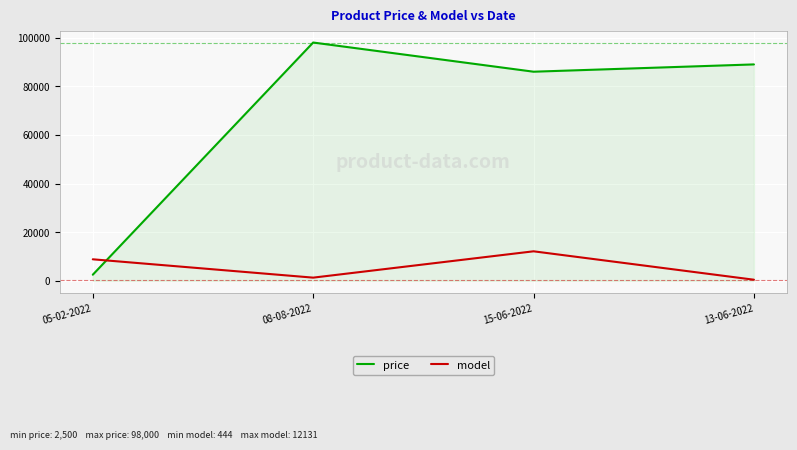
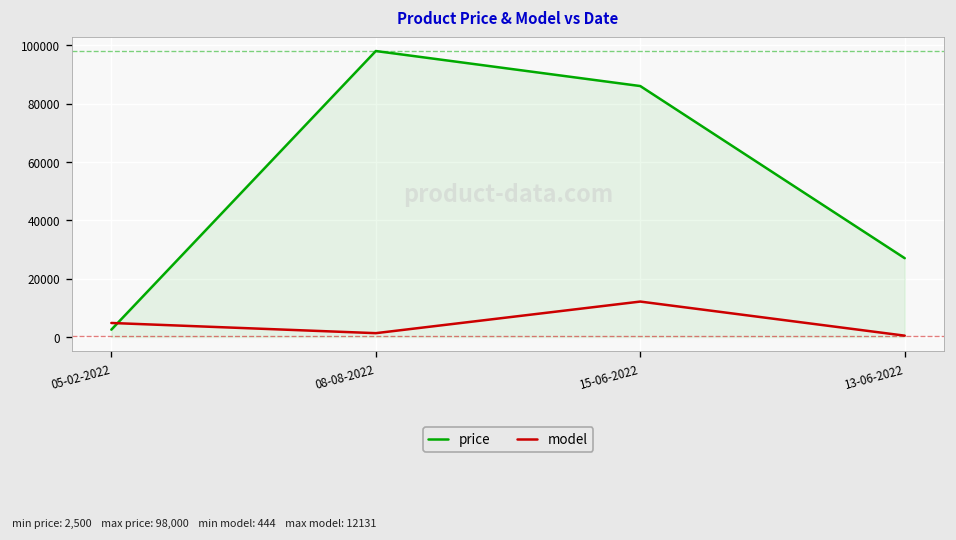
model, 05-02-2022: 9000 -> 5000
price, 13-06-2022: 89000 -> 27000
